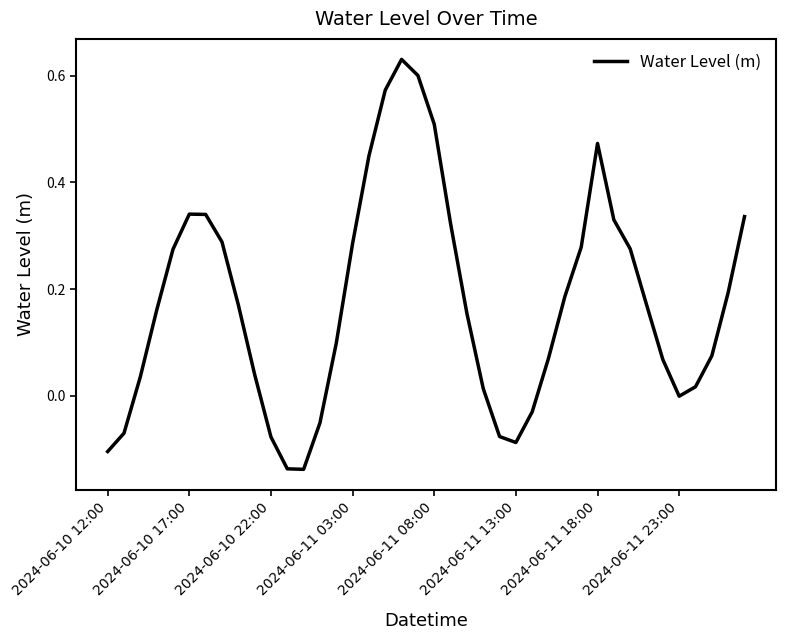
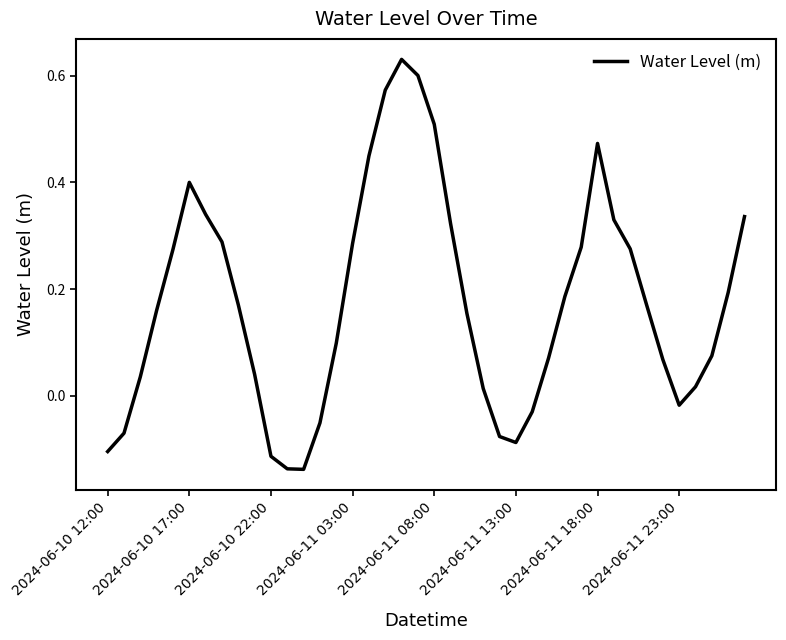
2024-06-10 17:00: 0.34 -> 0.40
2024-06-10 22:00: -0.08 -> -0.11
2024-06-11 23:00: 0.00 -> -0.02
